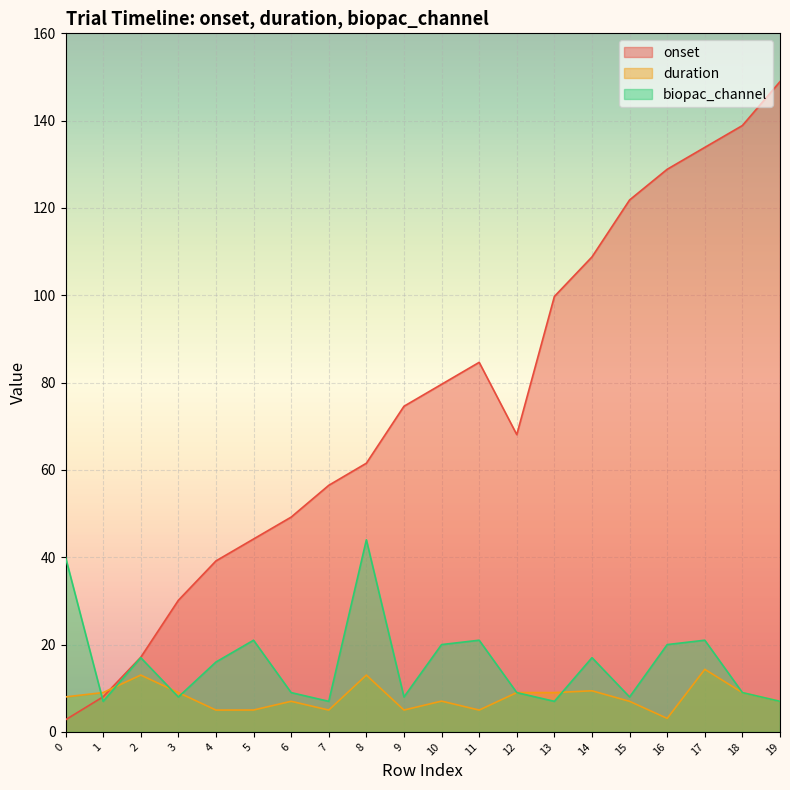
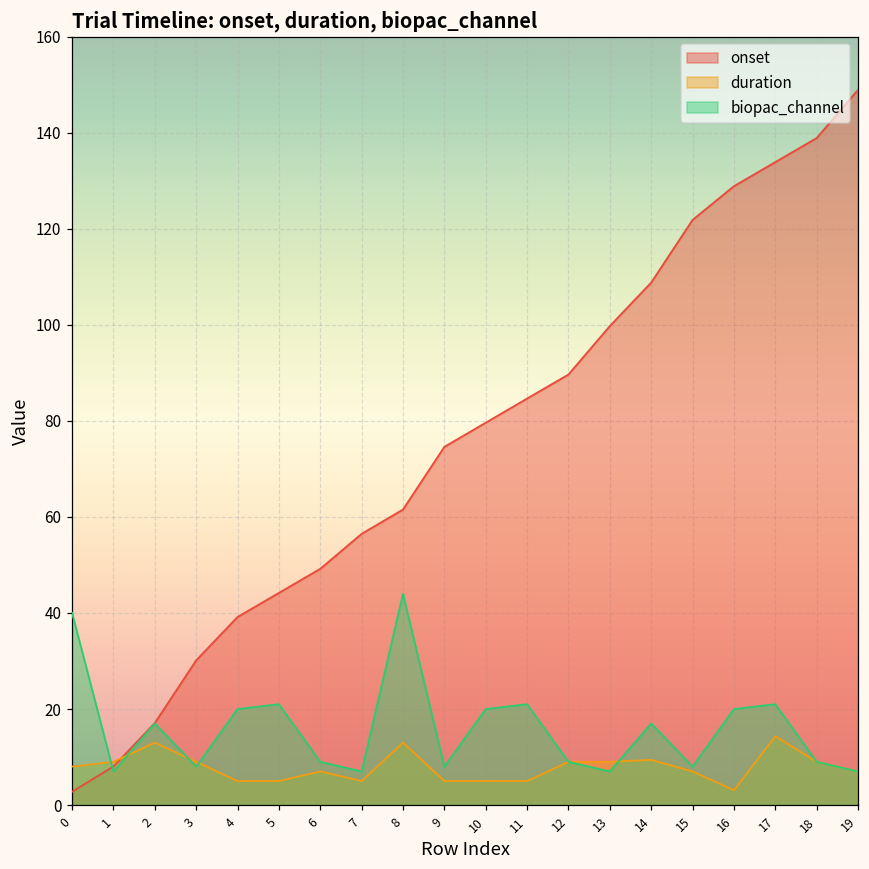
biopac_channel, 4: 16 -> 20
duration, 10: 7 -> 5
onset, 12: 68 -> 90
